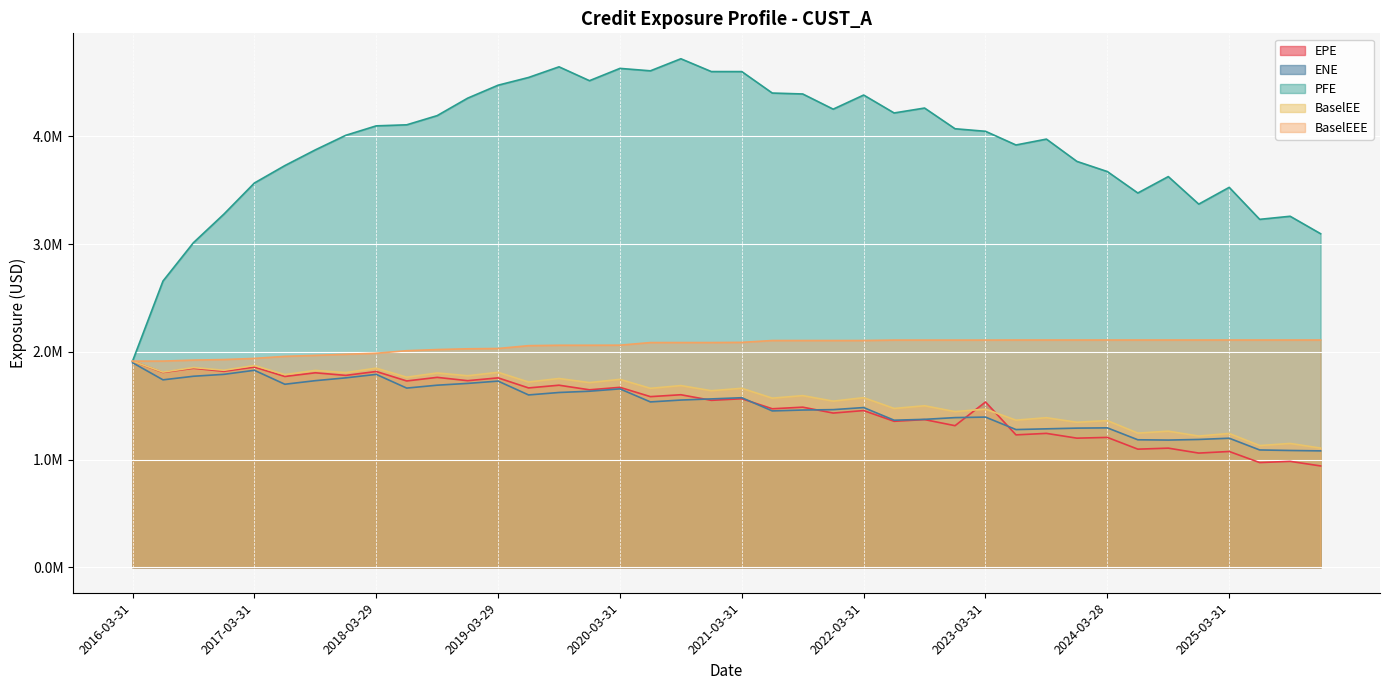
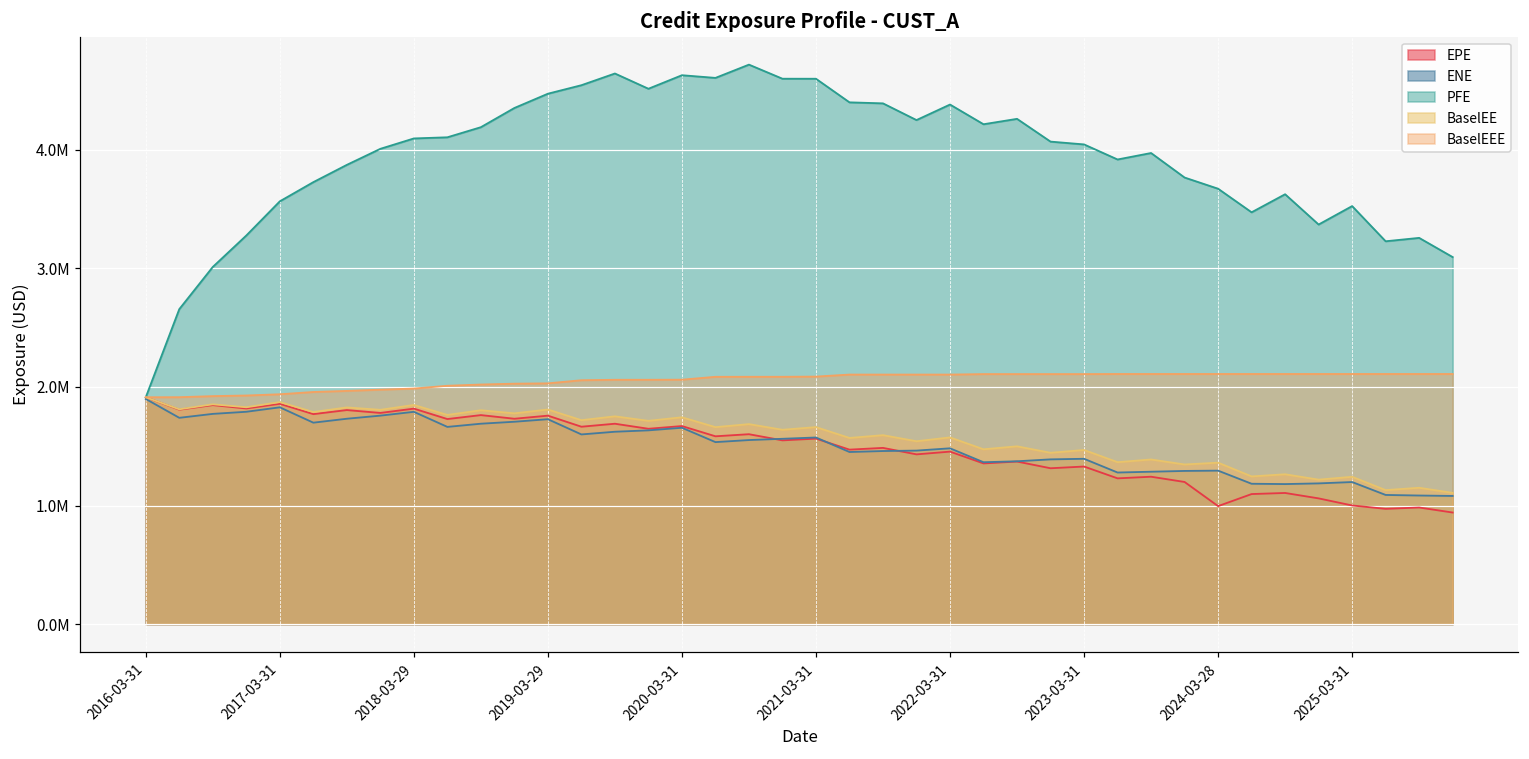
EPE, 2023-03-31: 1530000 -> 1330000
EPE, 2024-03-28: 1210000 -> 990000
EPE, 2025-03-31: 1070000 -> 1000000
